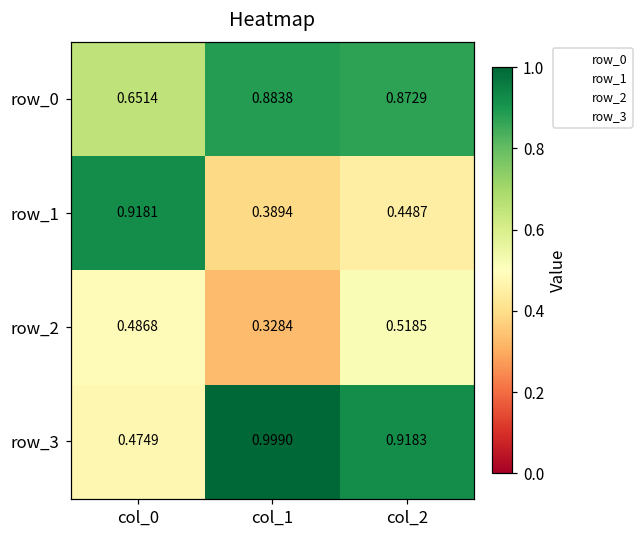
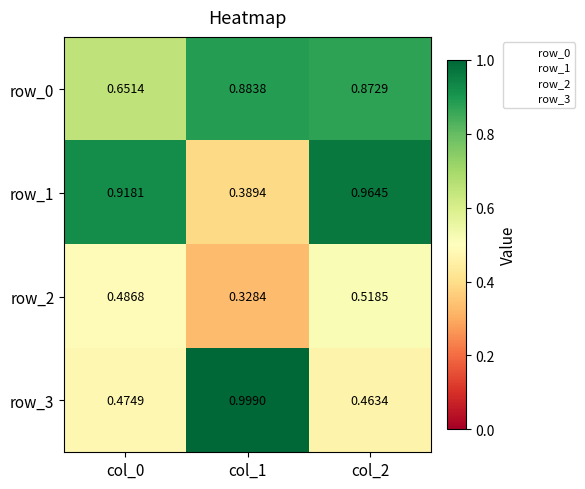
row_1, col_2: 0.4487 -> 0.9645
row_3, col_2: 0.9183 -> 0.4634
